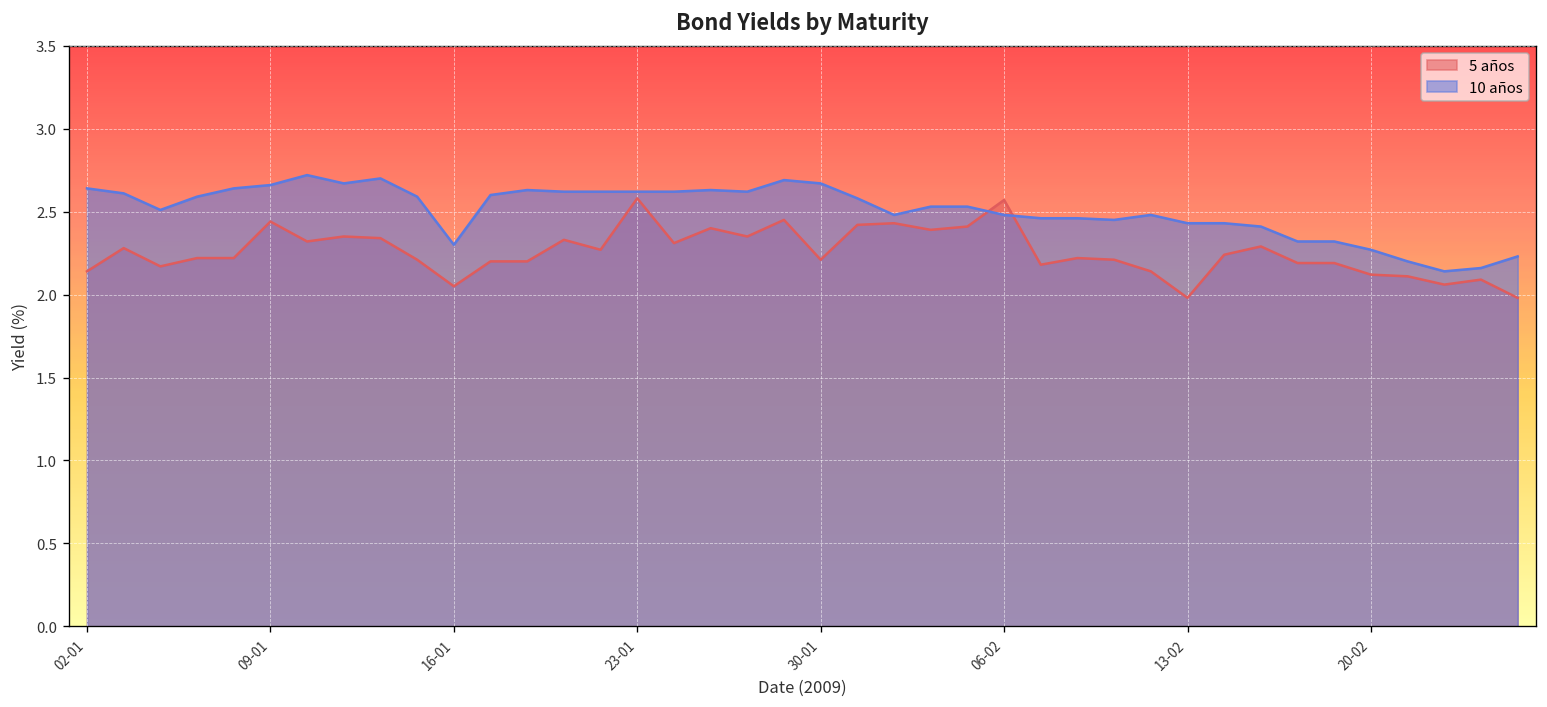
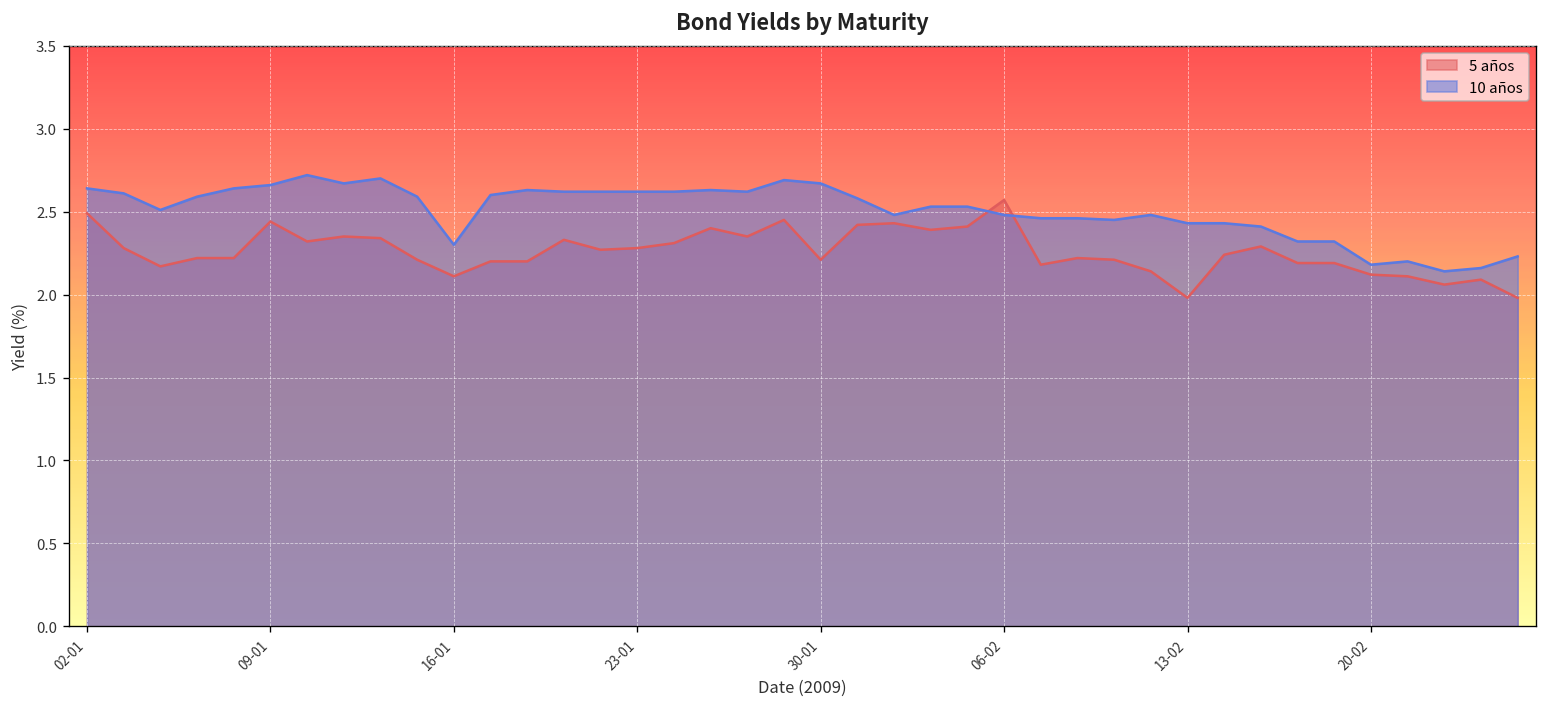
5 años, 02-01: 2.14 -> 2.49
5 años, 16-01: 2.05 -> 2.11
5 años, 23-01: 2.58 -> 2.28
10 años, 20-02: 2.27 -> 2.18
